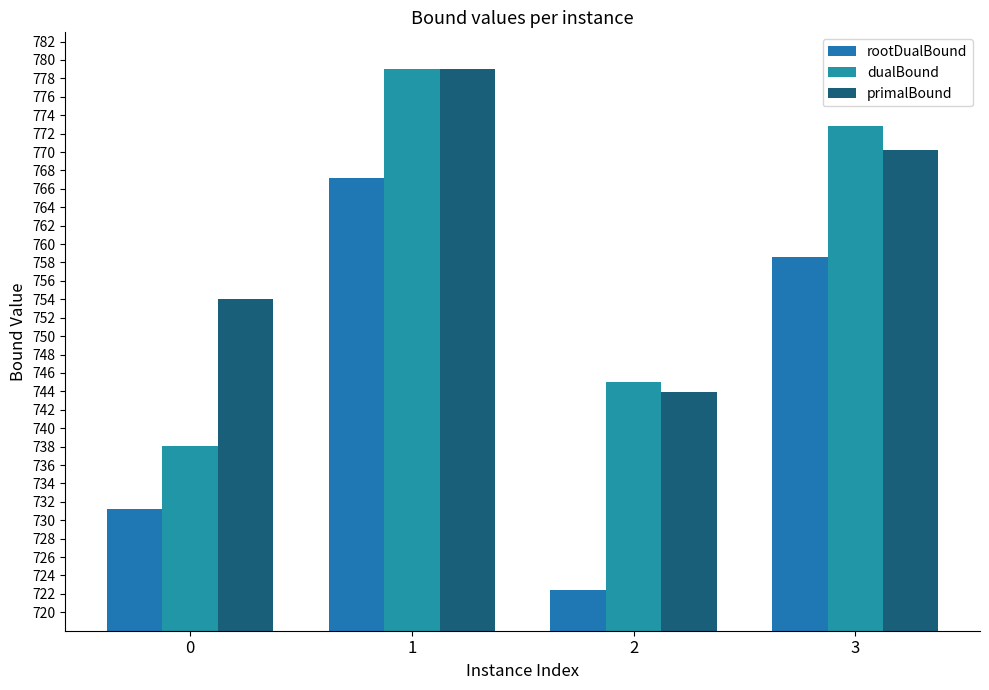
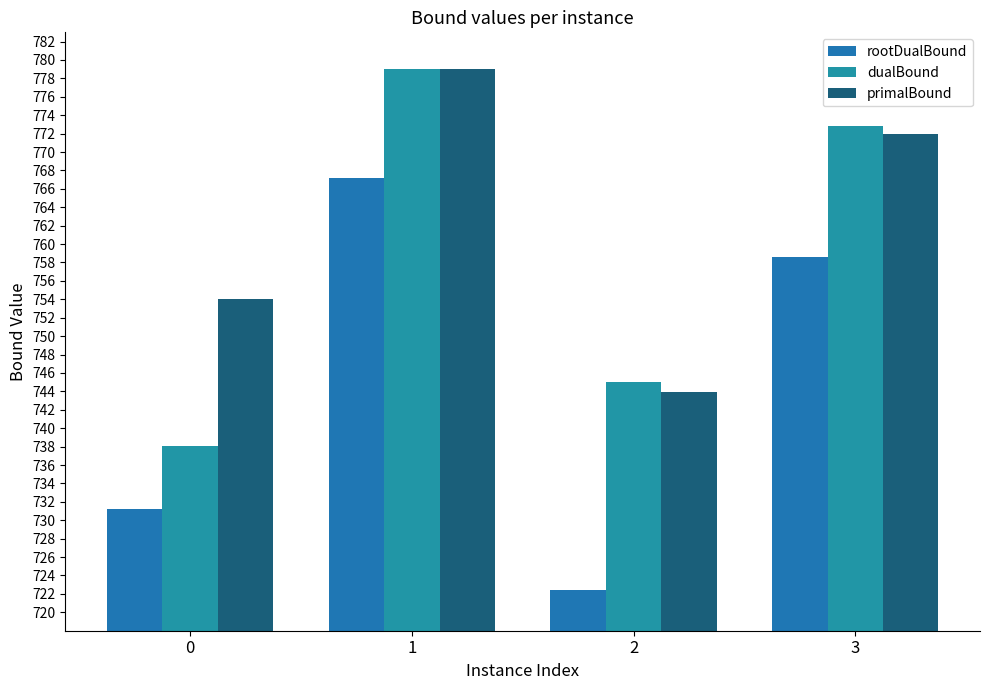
primalBound, 3: 770 -> 772
